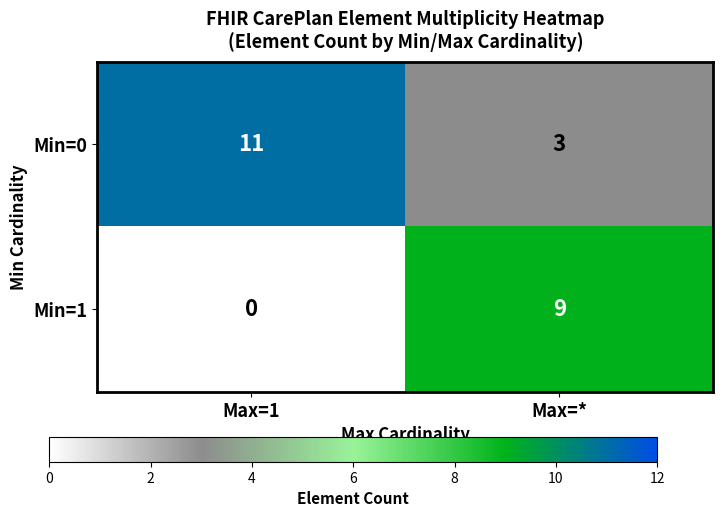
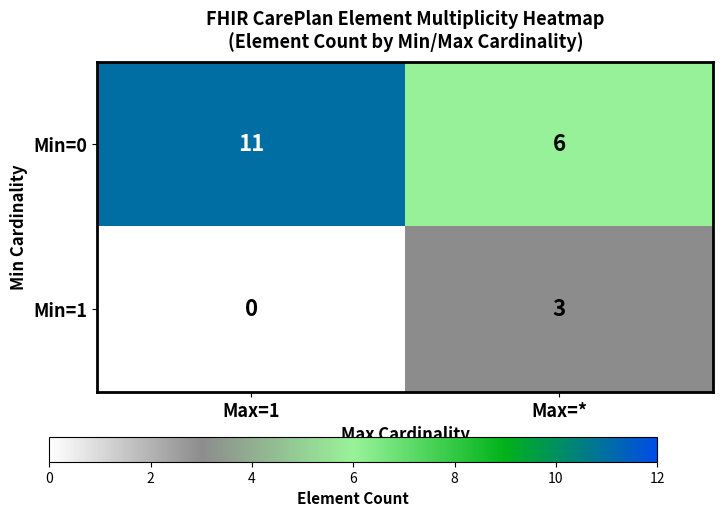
Min=0, Max=*: 3 -> 6
Min=1, Max=*: 9 -> 3
